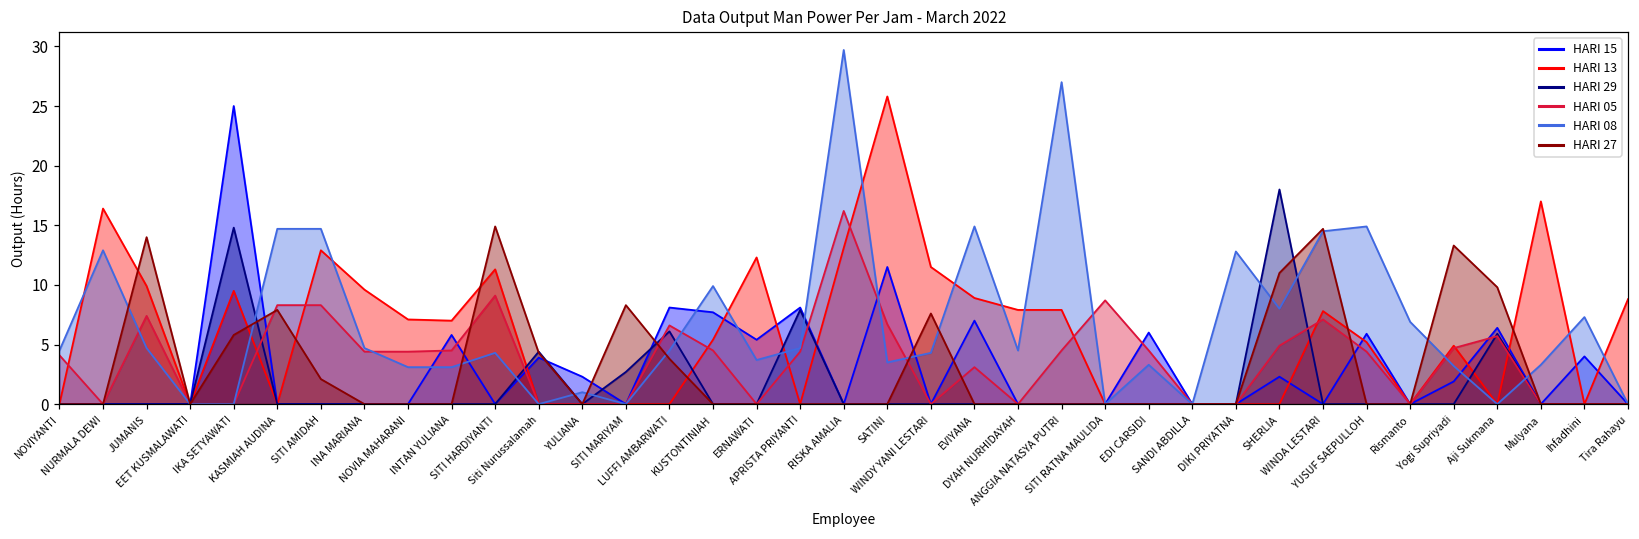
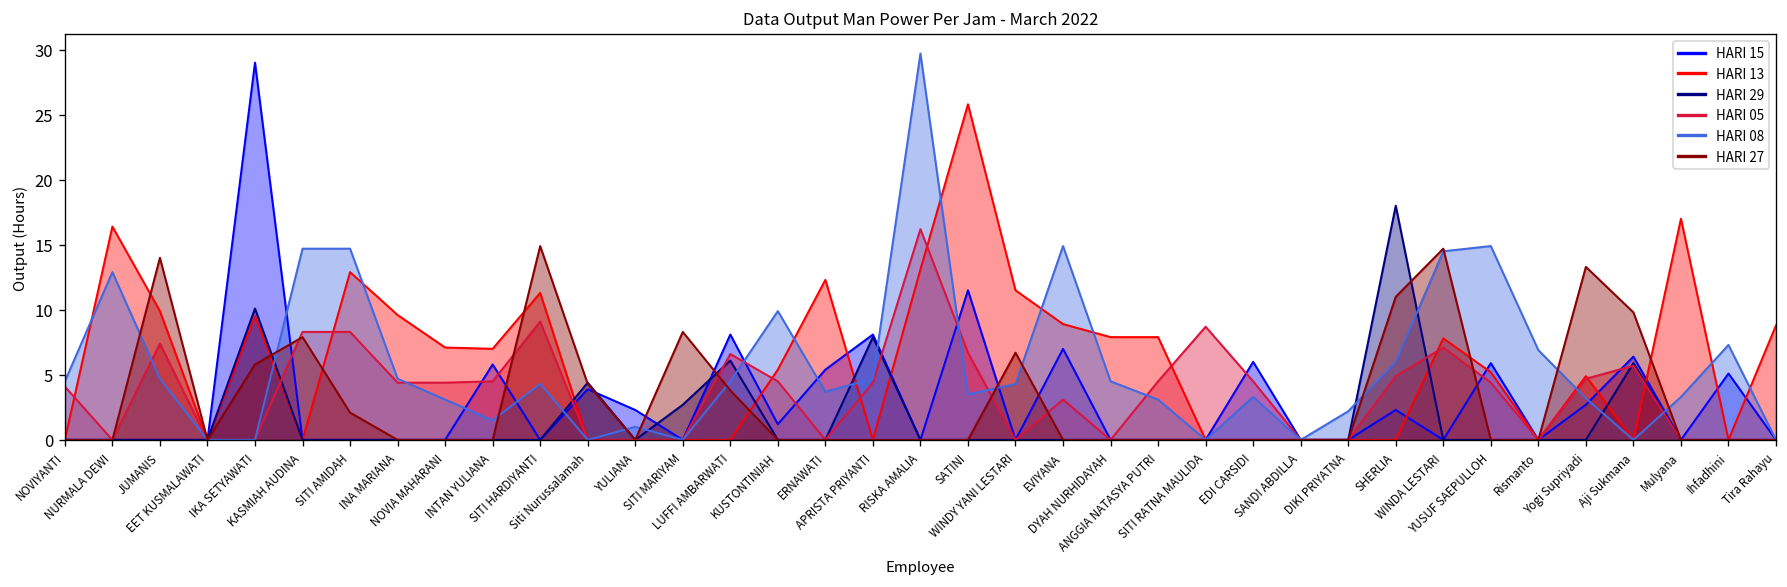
HARI 15, IKA SETYAWATI: 25 -> 29
HARI 29, IKA SETYAWATI: 14.8 -> 10.1
HARI 08, INTAN YULIANA: 3.1 -> 1.5
HARI 15, KUSTONTINIAH: 7.7 -> 1.2
HARI 27, WINDY YANI LESTARI: 7.6 -> 6.7
HARI 08, ANGGIA NATASYA PUTRI: 27.0 -> 3.1
HARI 08, DIKI PRIYATNA: 12.8 -> 2.2
HARI 08, SHERLIA: 8 -> 6
HARI 15, Yogi Supriyadi: 1.9 -> 2.7
HARI 15, Ihfadhini: 4.0 -> 5.1
